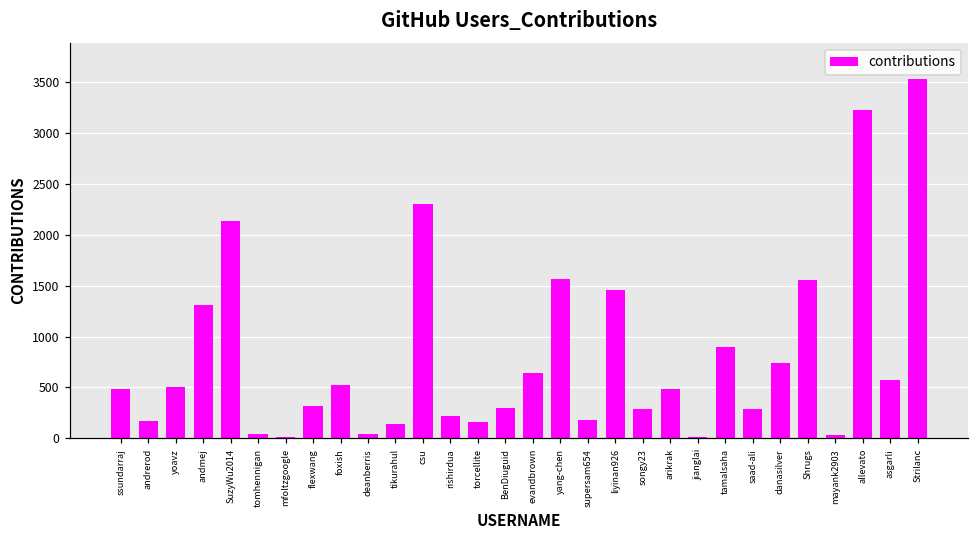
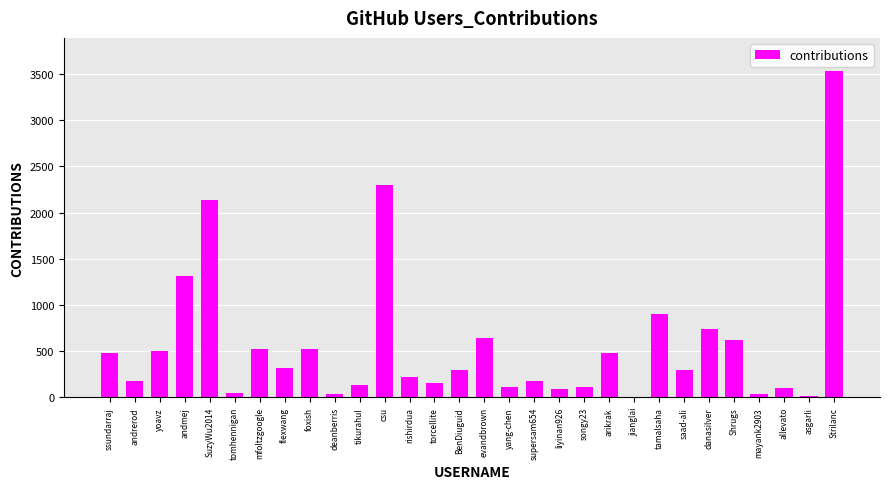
mfoltzgoogle: 0 -> 500
yang-chen: 1600 -> 100
liyinan926: 1500 -> 100
songy23: 300 -> 100
Shrugs: 1600 -> 600
allevato: 3200 -> 100
asgarli: 600 -> 0
